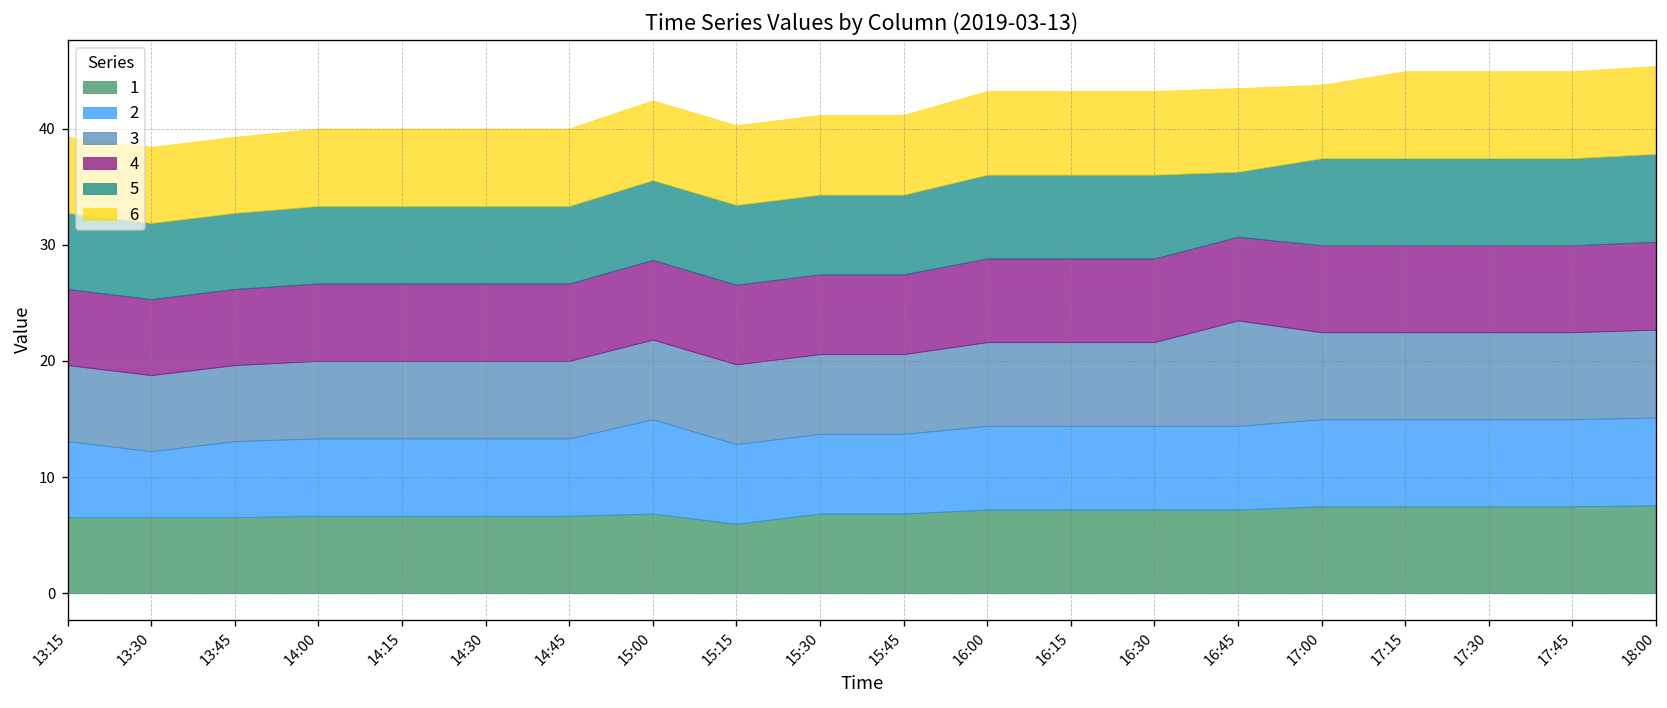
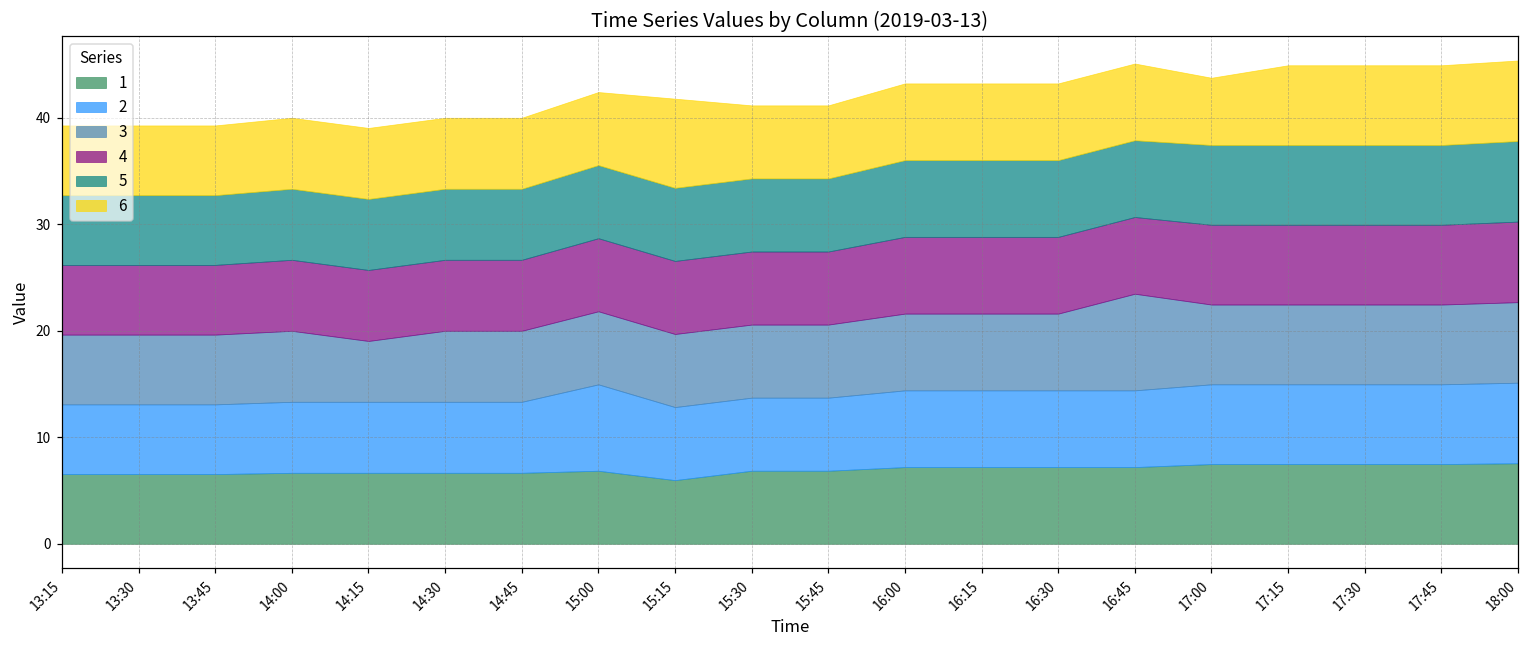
2, 13:30: 6 -> 7
3, 14:15: 7 -> 6
6, 15:15: 7 -> 8
5, 16:45: 6 -> 7
